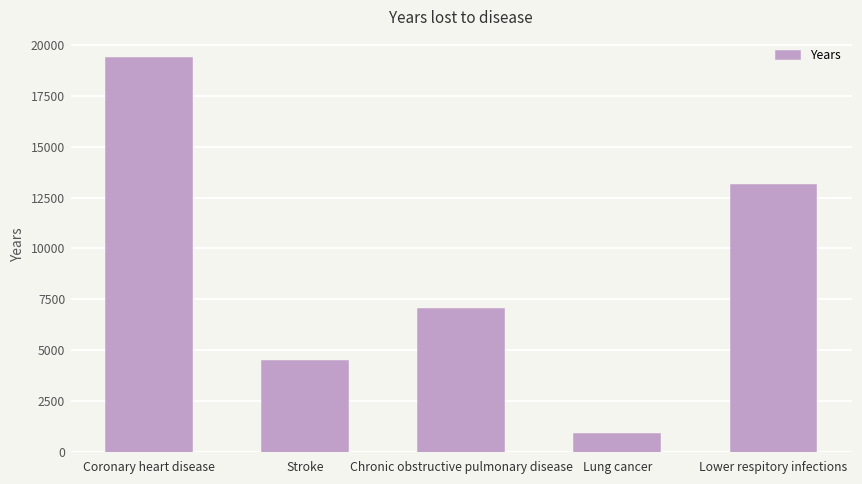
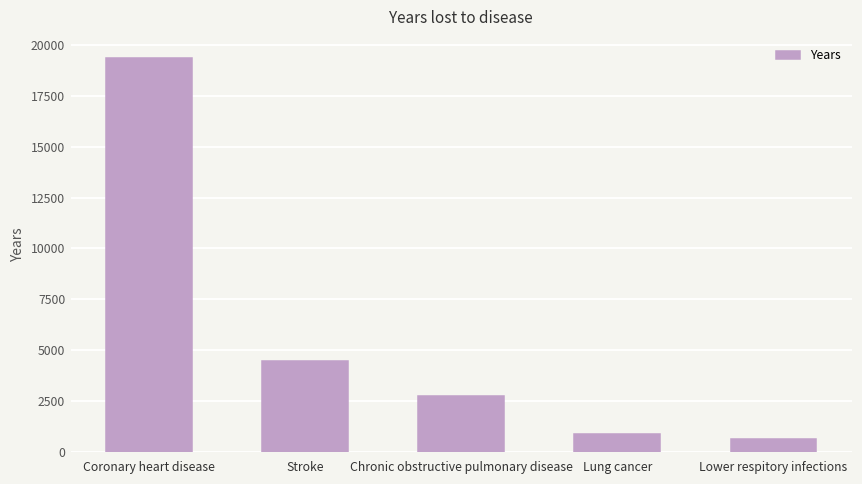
Chronic obstructive pulmonary disease: 7000 -> 2700
Lower respitory infections: 13100 -> 600
